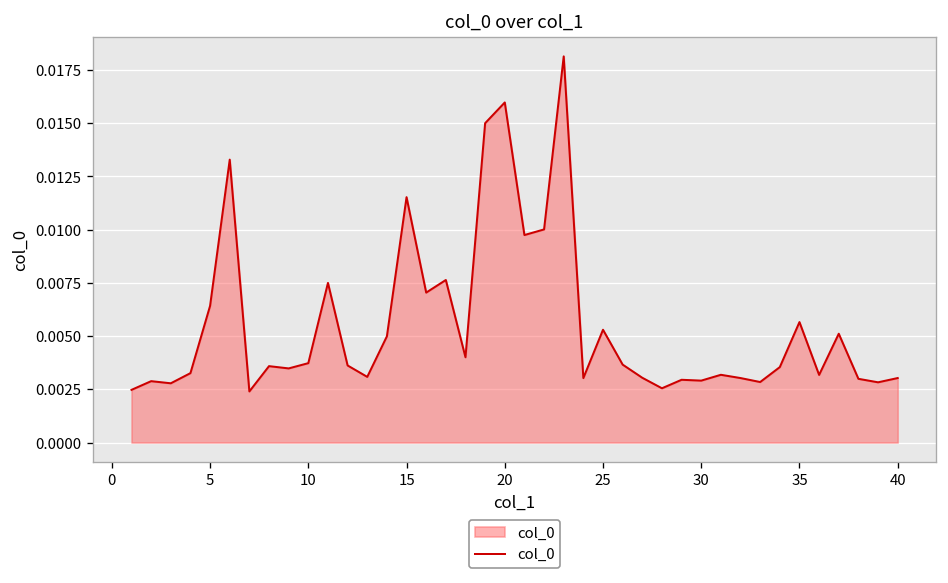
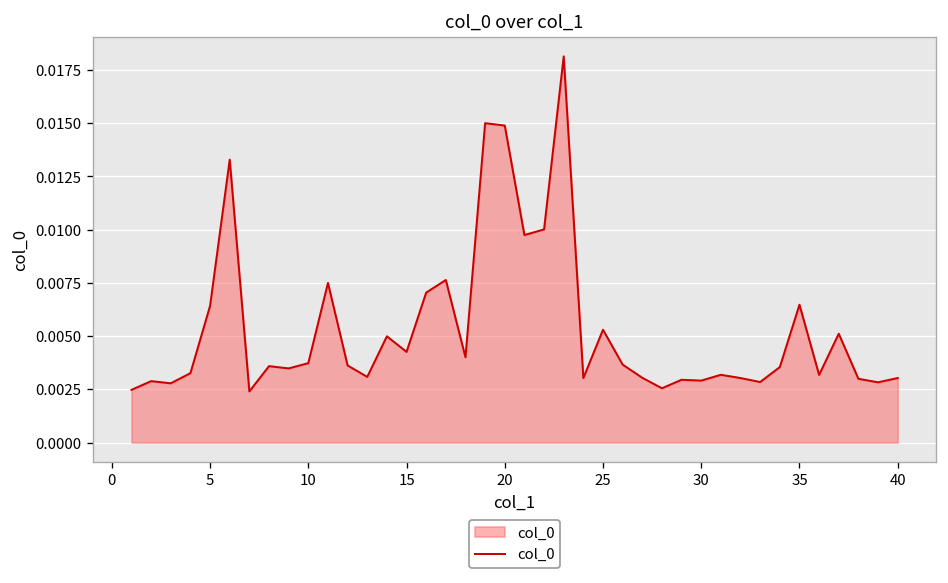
15: 0.0115 -> 0.0043
20: 0.0160 -> 0.0149
35: 0.0057 -> 0.0065
